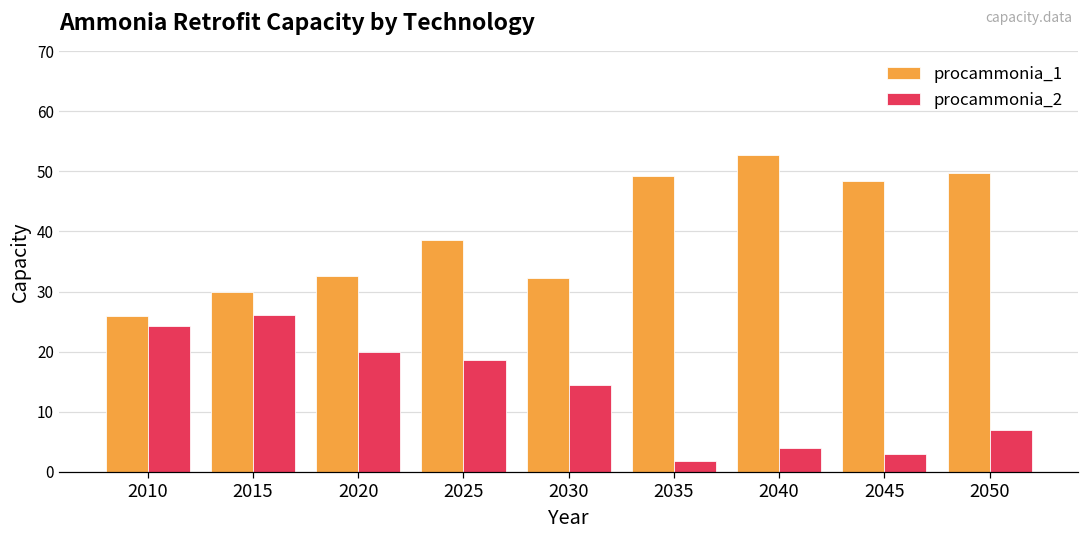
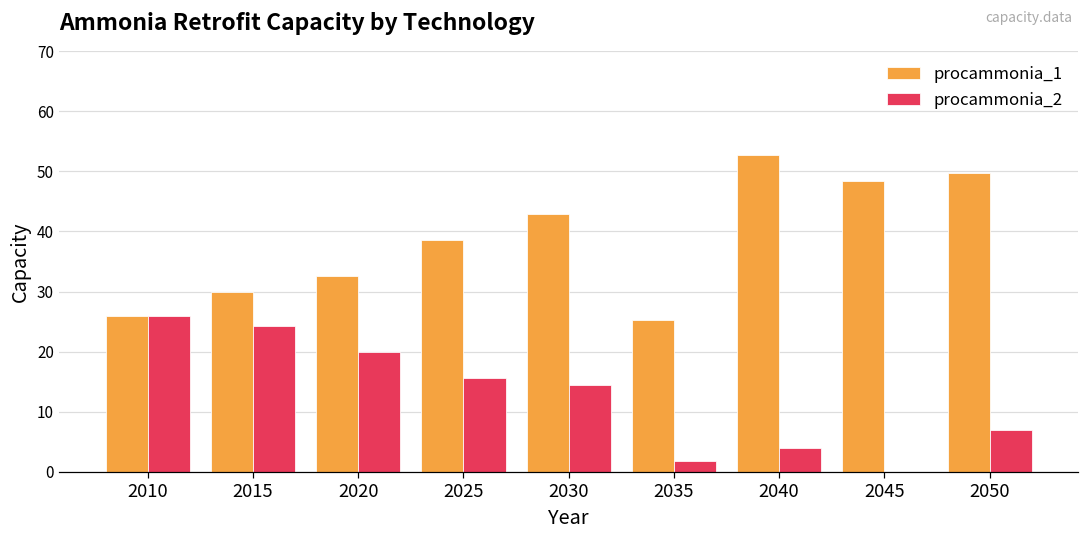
procammonia_2, 2010: 24 -> 26
procammonia_2, 2015: 26 -> 24
procammonia_2, 2025: 19 -> 16
procammonia_1, 2030: 32 -> 43
procammonia_1, 2035: 49 -> 25
procammonia_2, 2045: 3 -> 0
